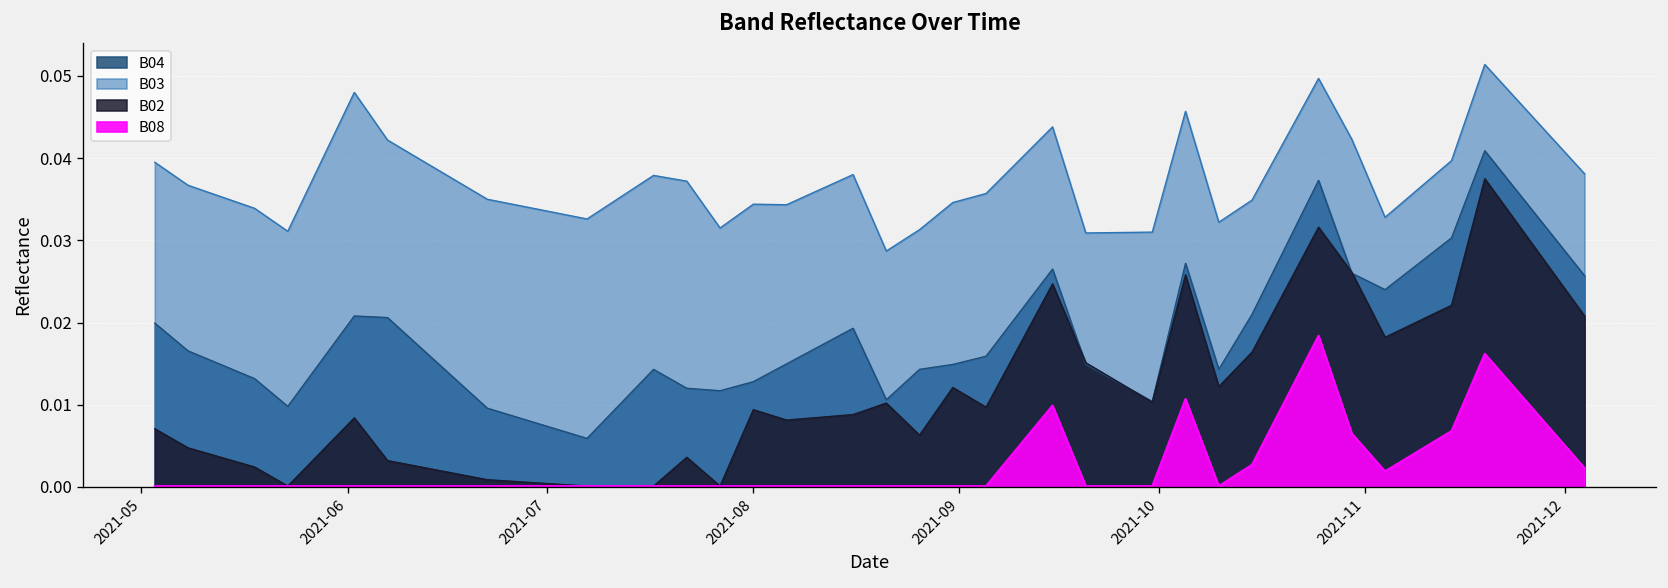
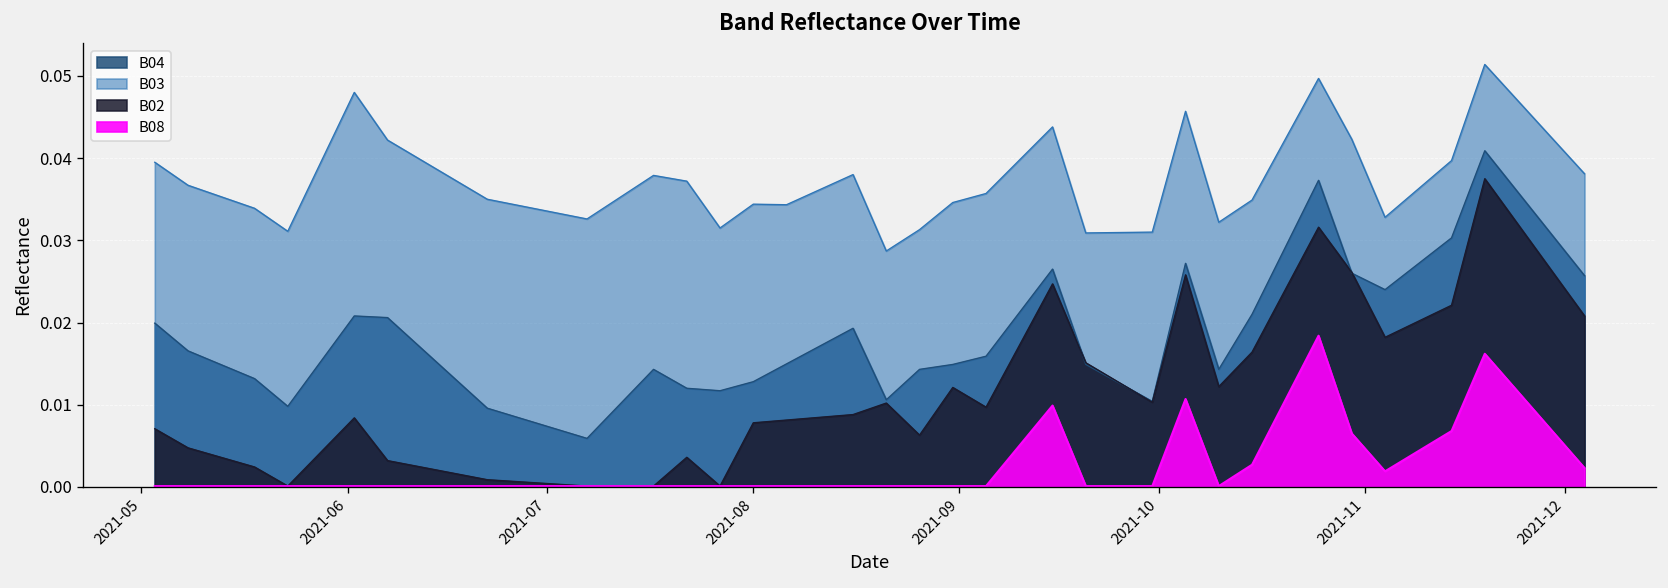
B02, 2021-08: 0.009 -> 0.008
